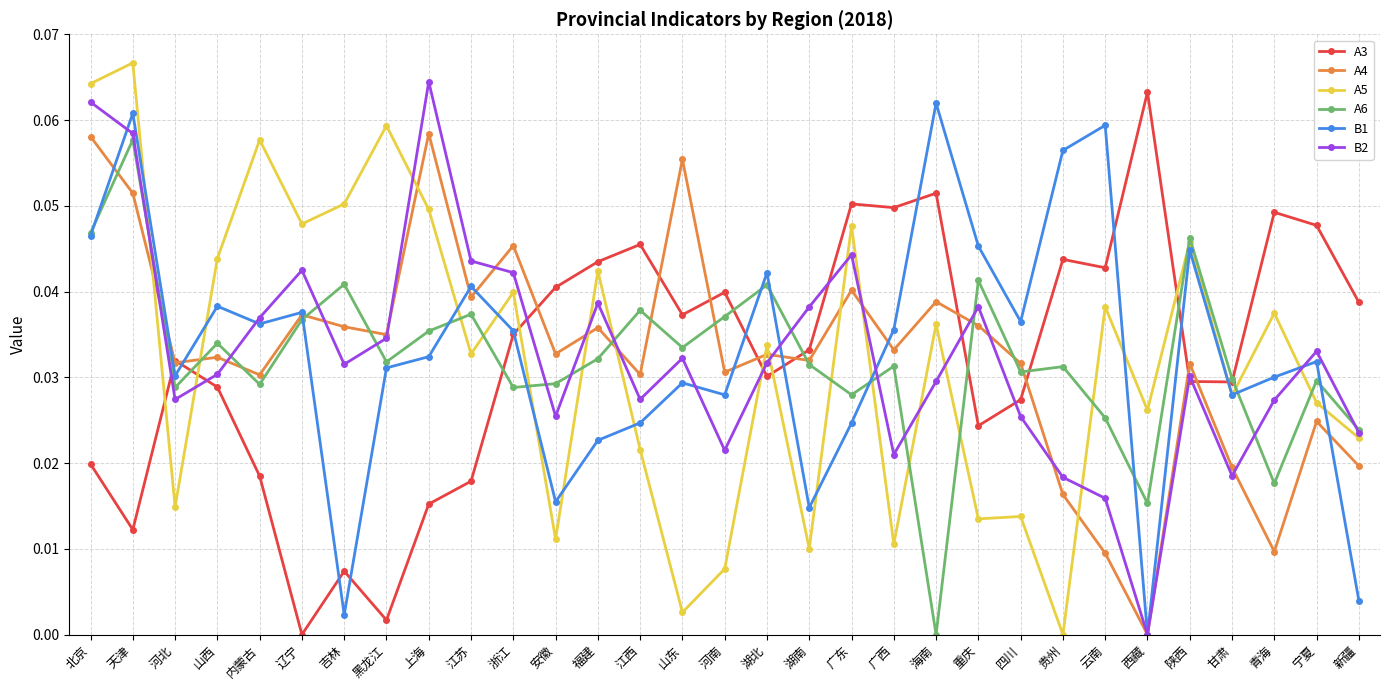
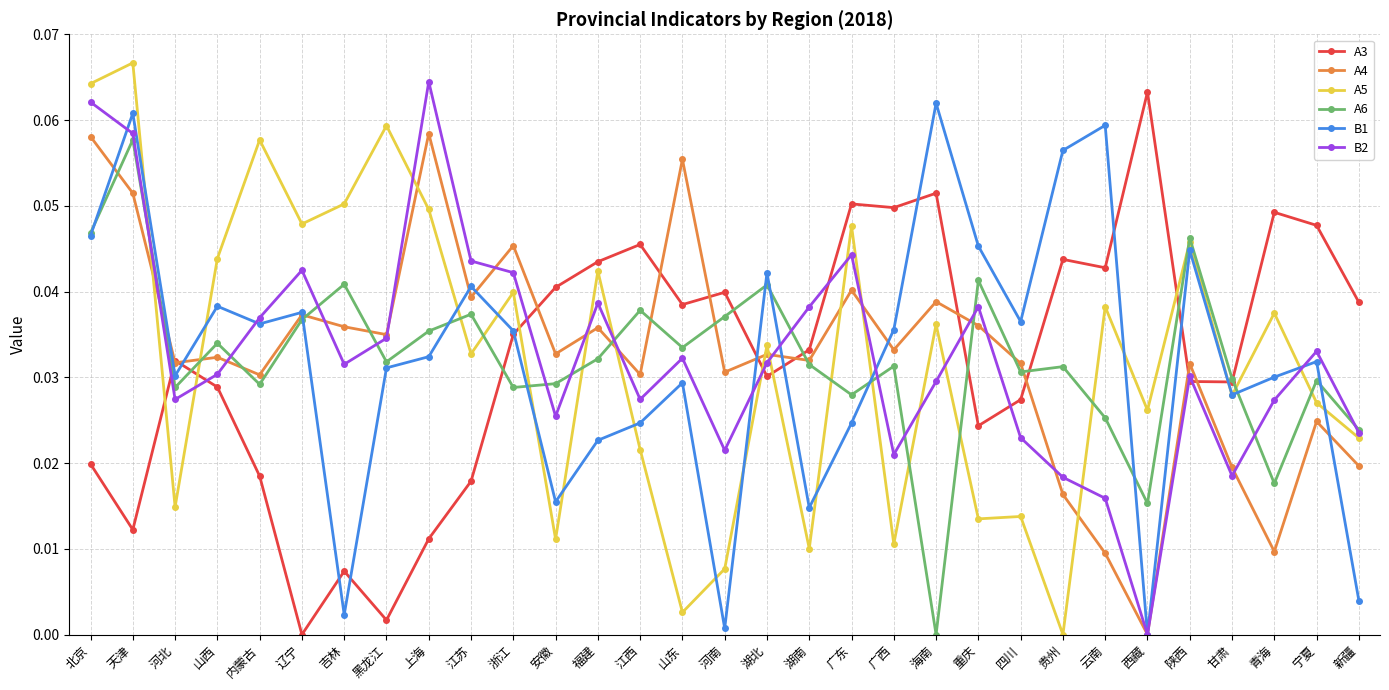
A3, 上海: 0.015 -> 0.011
A3, 山东: 0.037 -> 0.038
B1, 河南: 0.028 -> 0.001
B2, 四川: 0.025 -> 0.023
